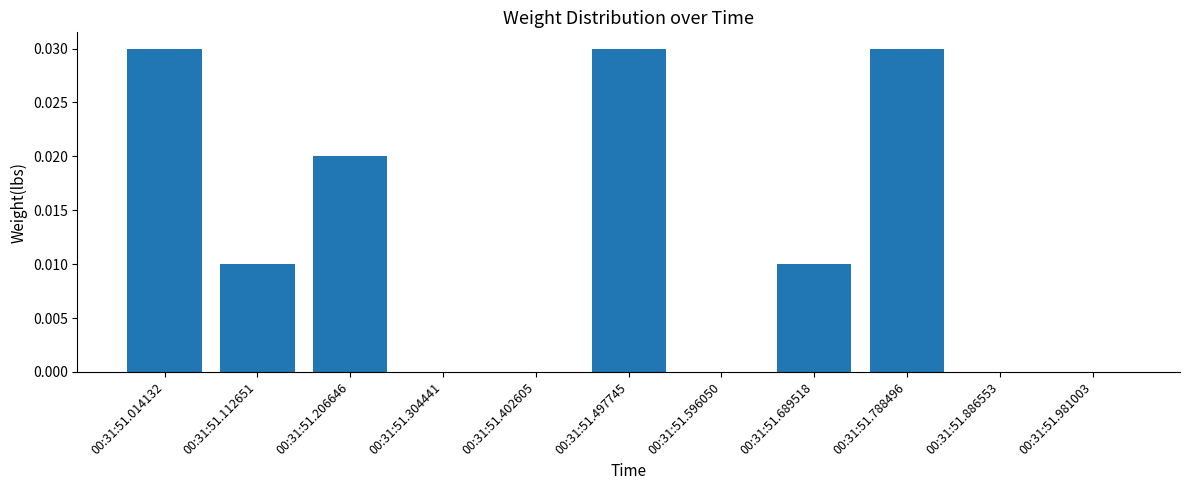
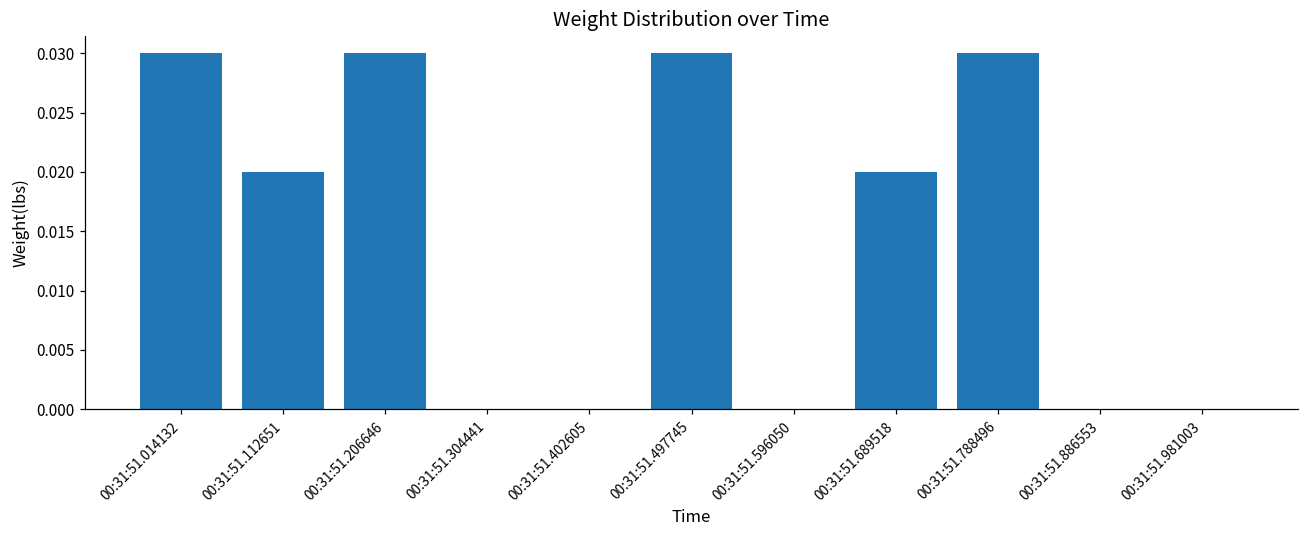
00:31:51.112651: 0.01 -> 0.02
00:31:51.206646: 0.02 -> 0.03
00:31:51.689518: 0.01 -> 0.02
